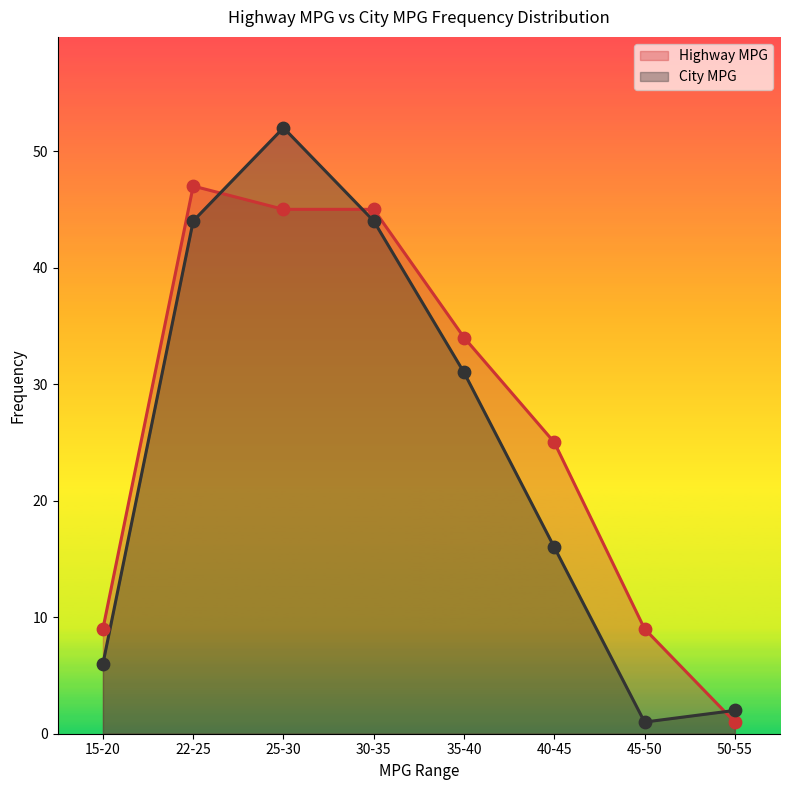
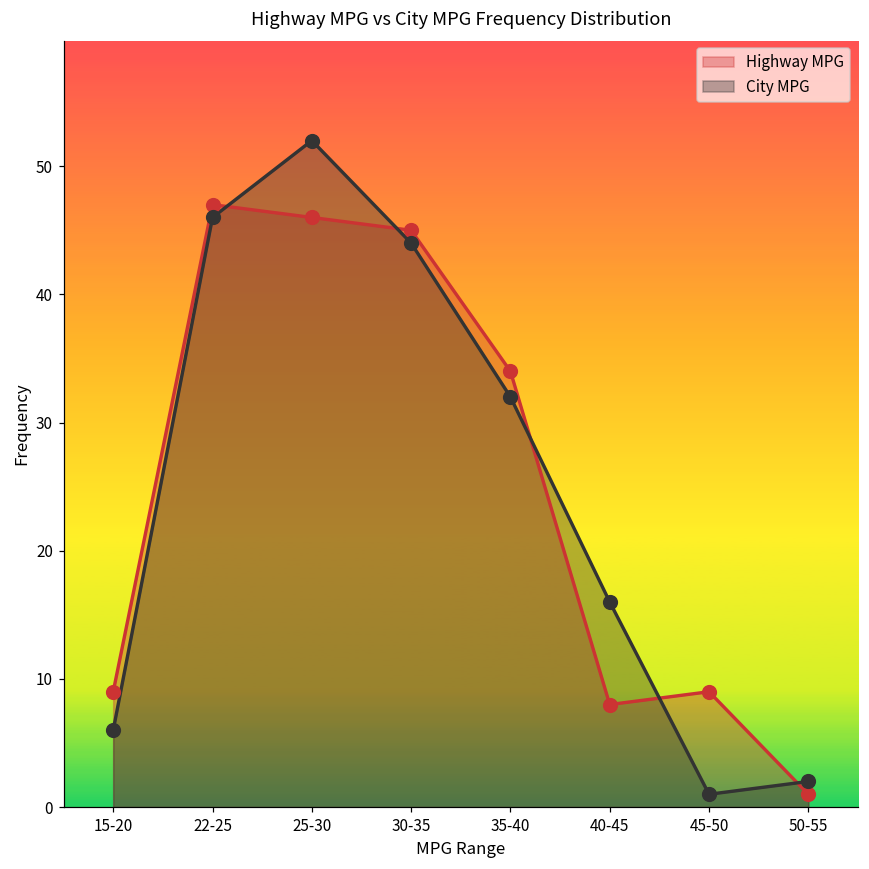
City MPG, 22-25: 44 -> 46
Highway MPG, 25-30: 45 -> 46
City MPG, 35-40: 31 -> 32
Highway MPG, 40-45: 25 -> 8
